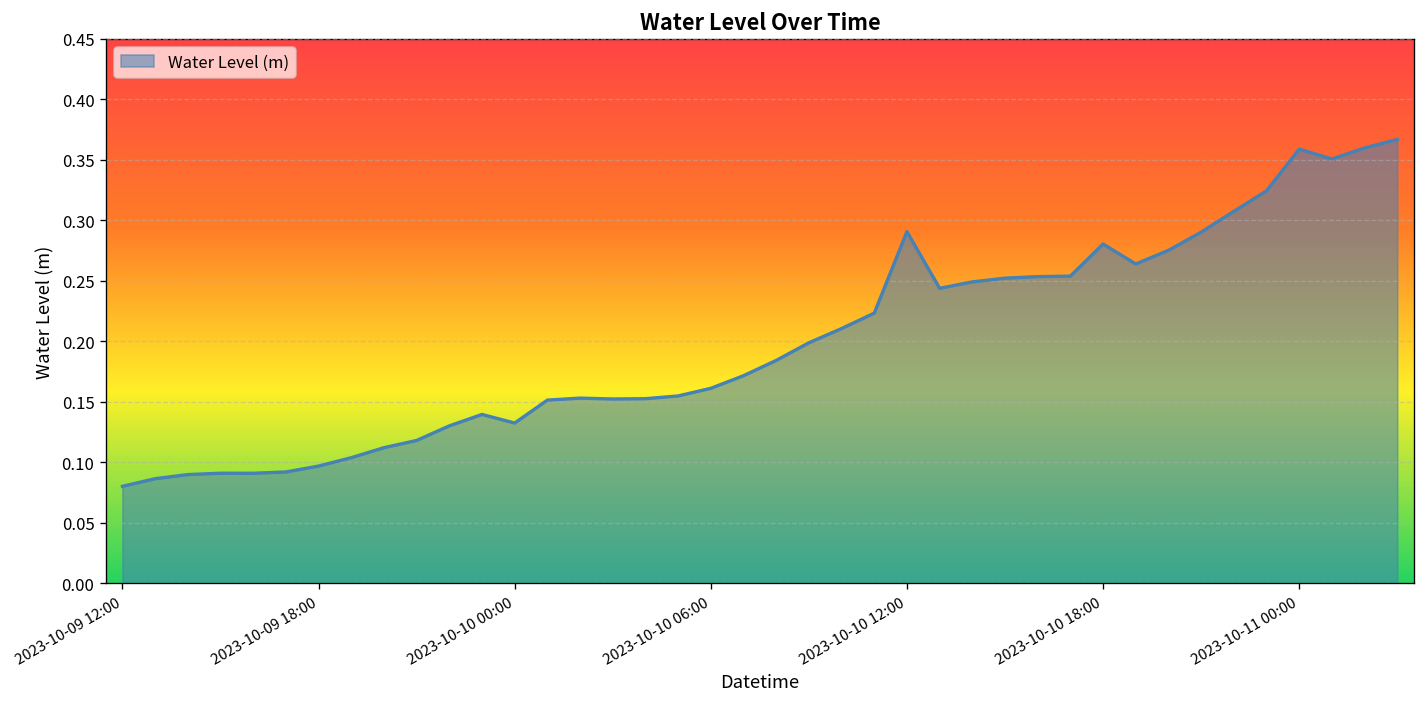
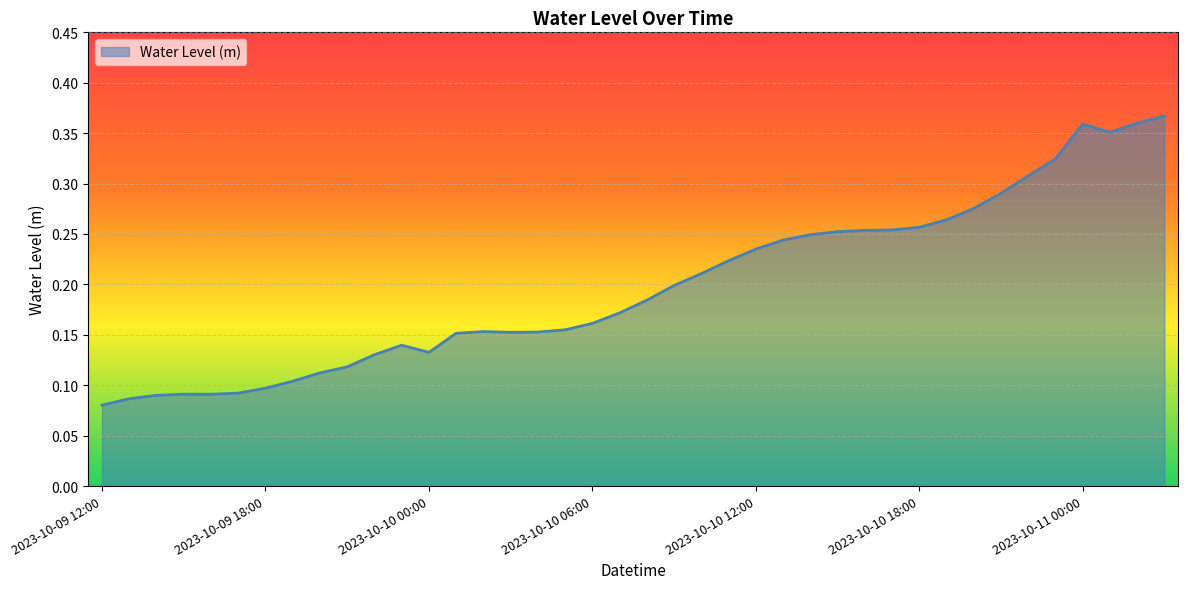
2023-10-10 12:00: 0.291 -> 0.235
2023-10-10 18:00: 0.281 -> 0.257
